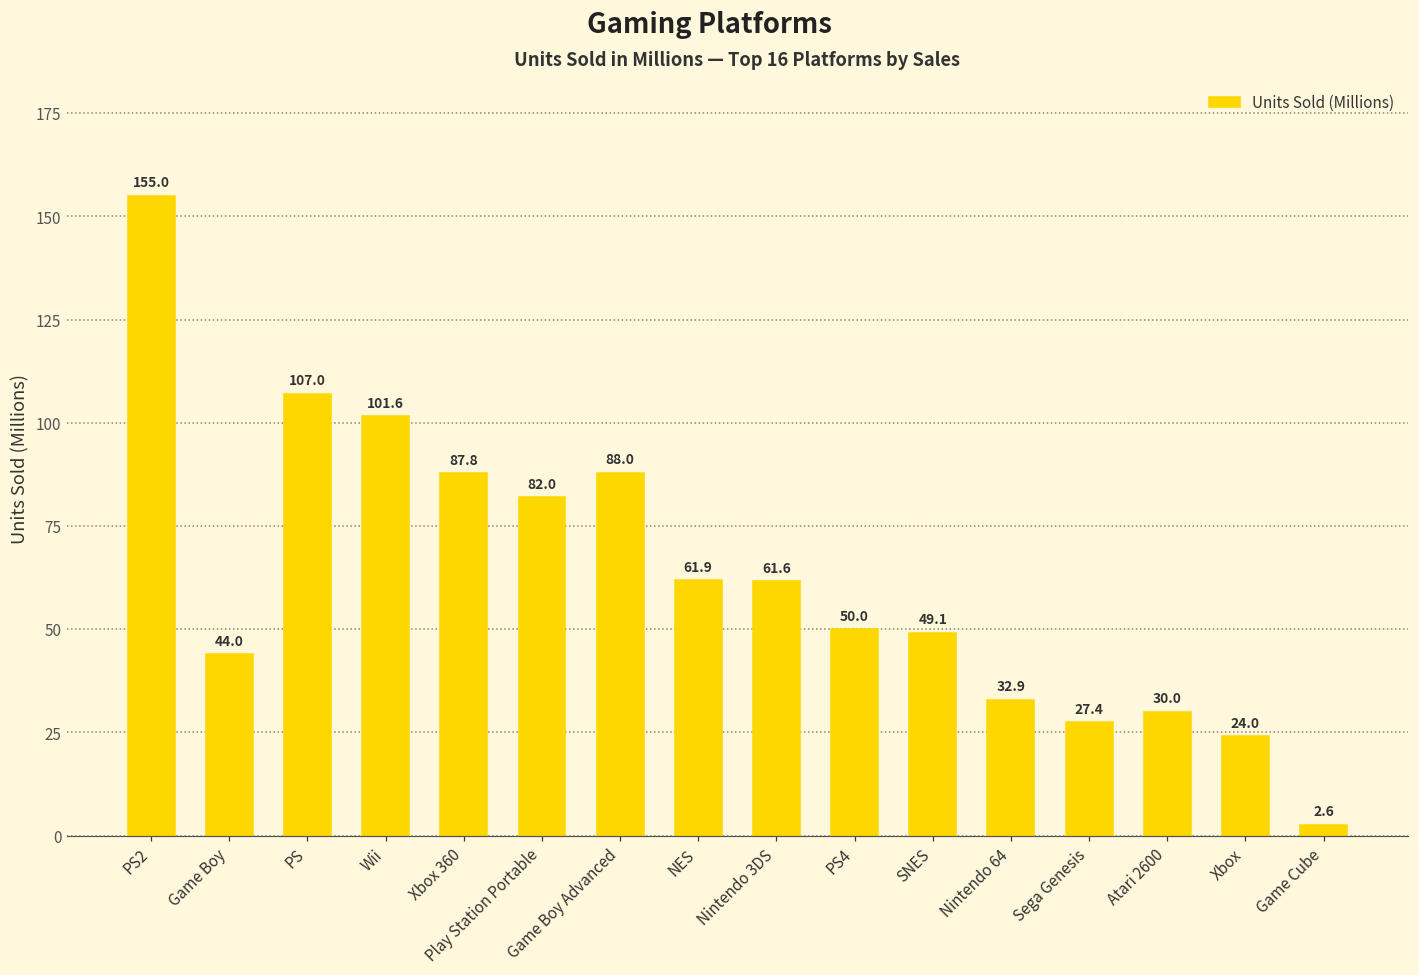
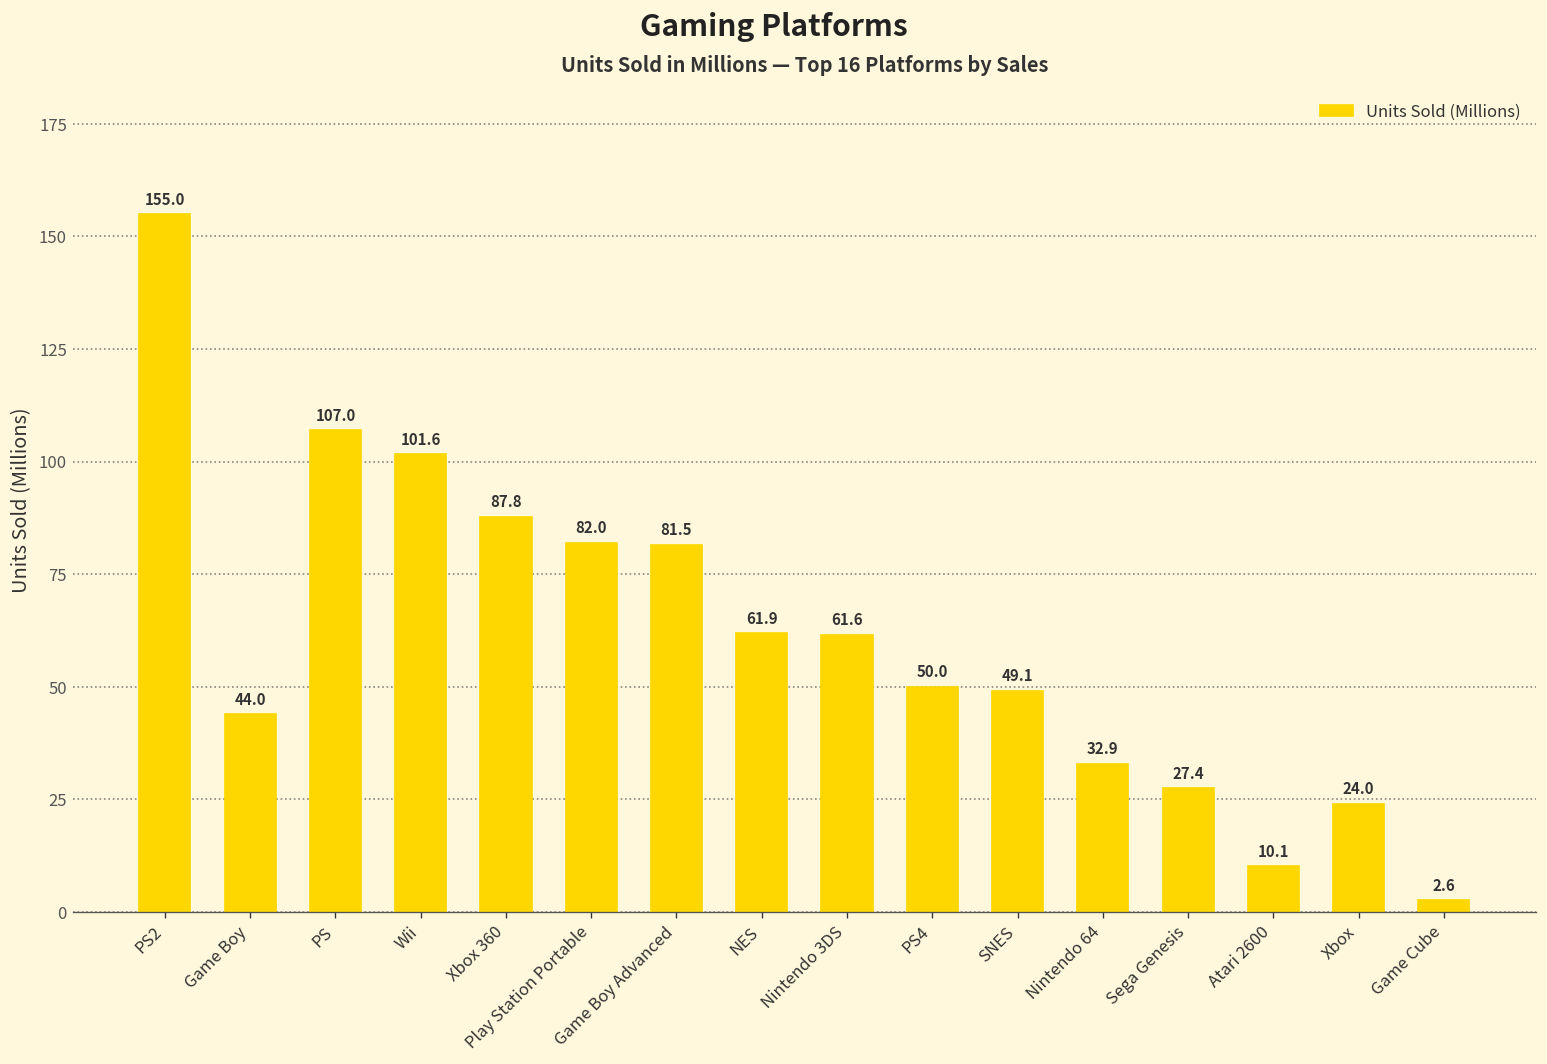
Game Boy Advanced: 88.0 -> 81.5
Atari 2600: 30.0 -> 10.1
